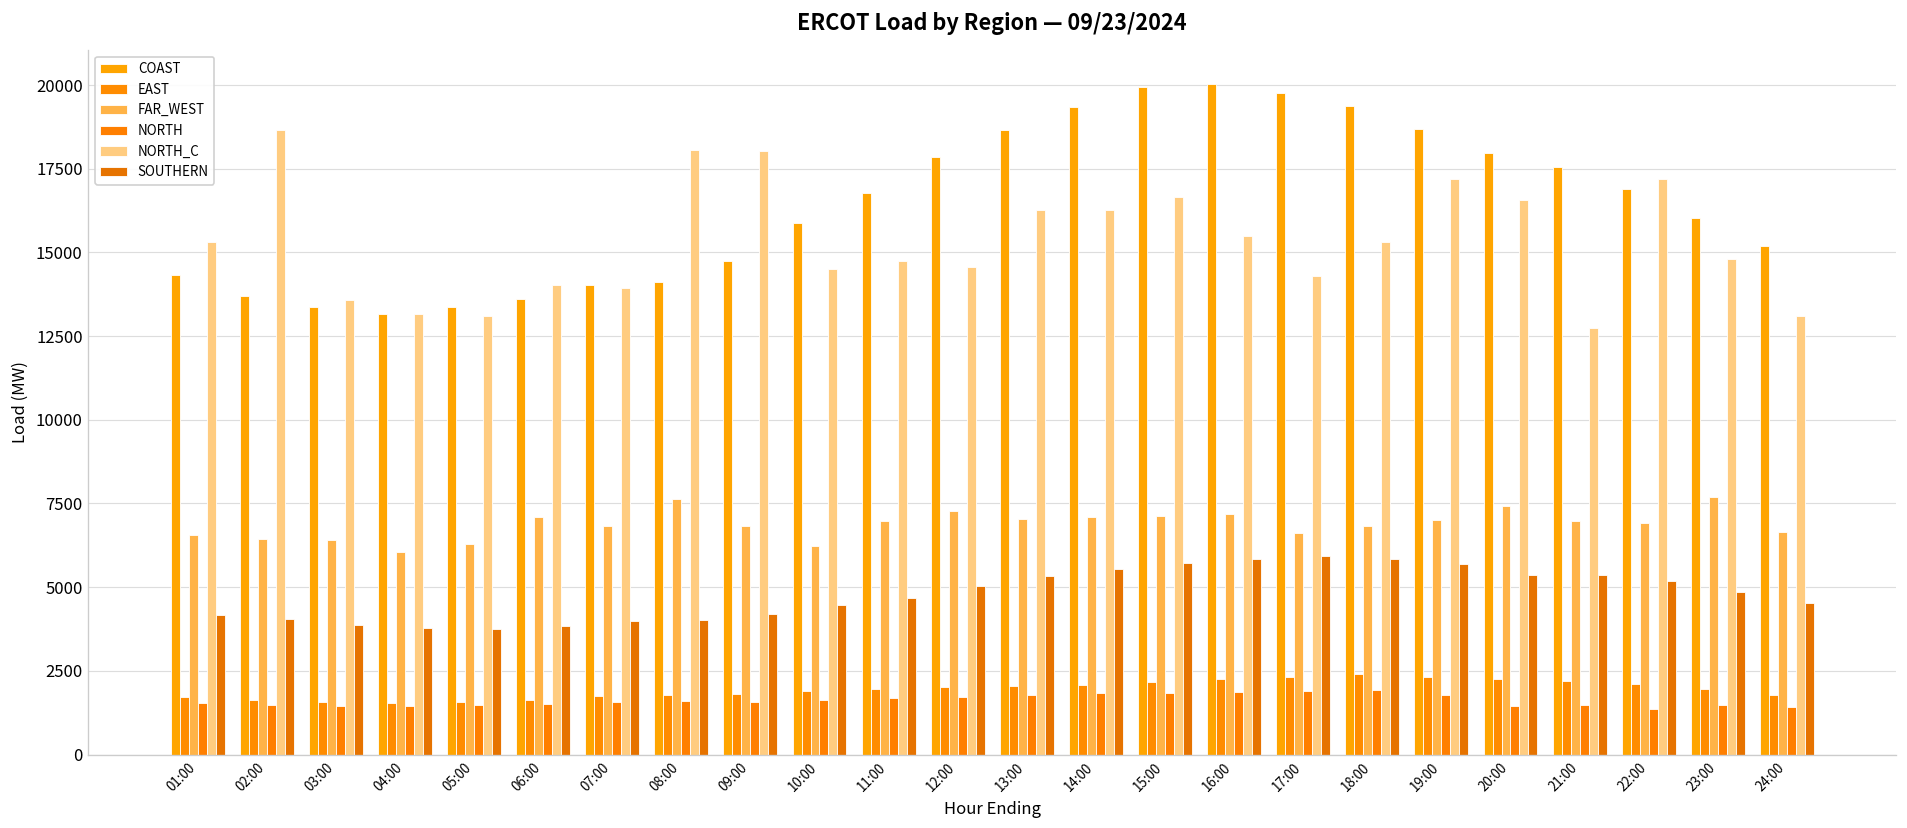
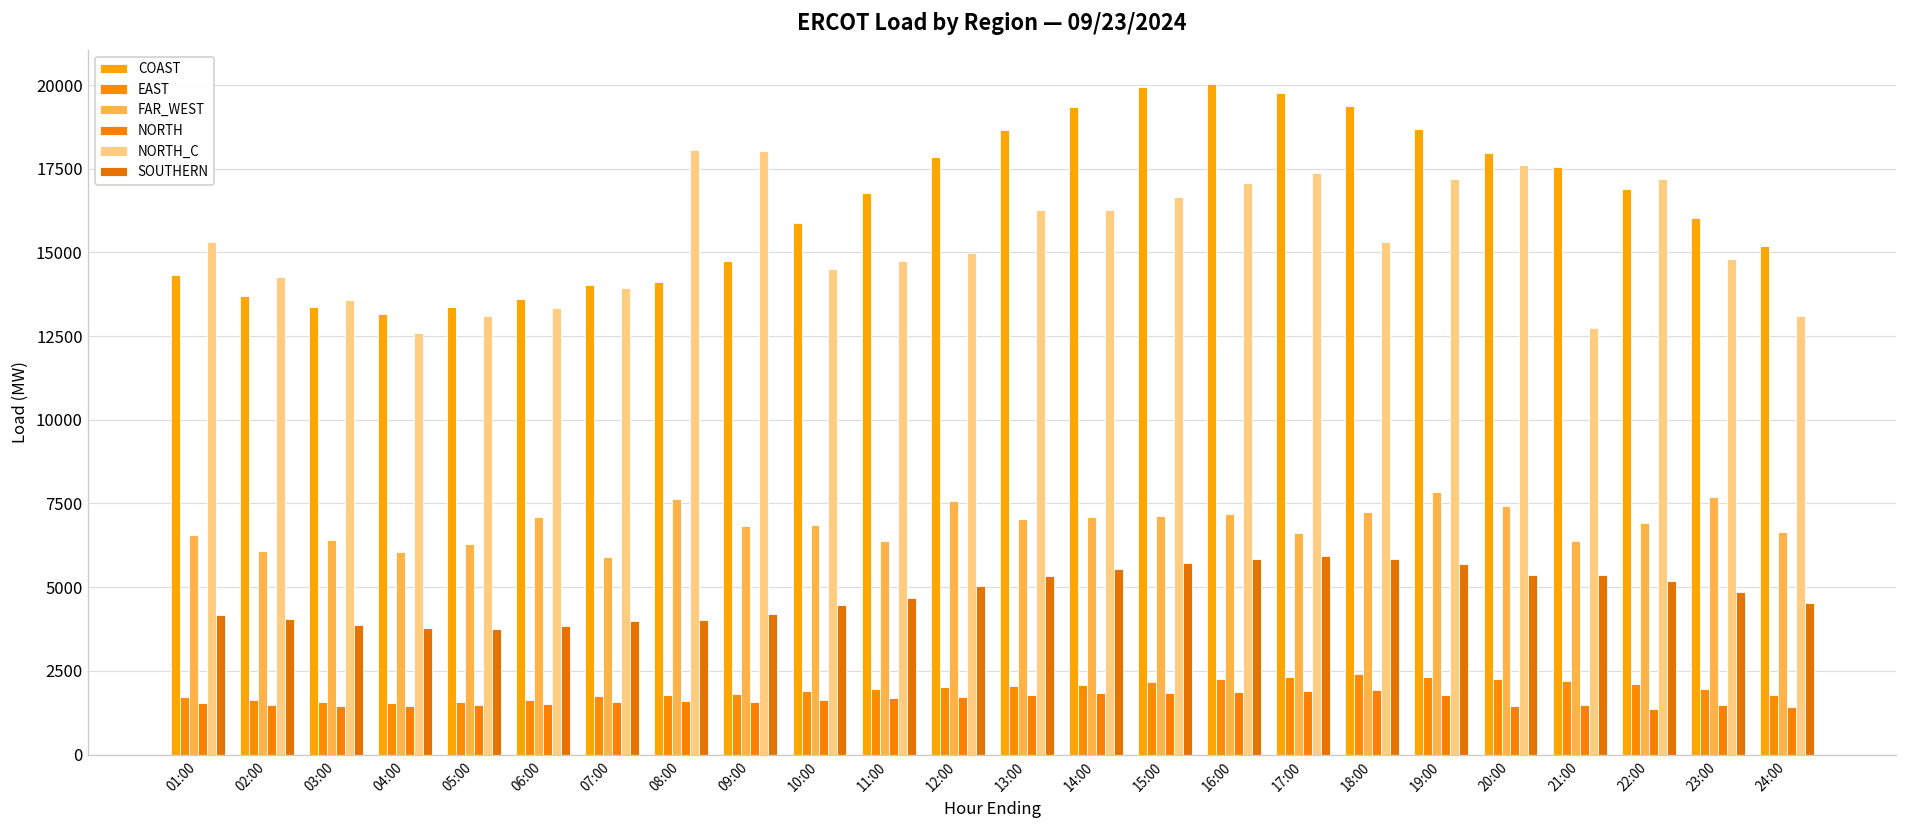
FAR_WEST, 02:00: 6500 -> 6100
NORTH_C, 02:00: 18600 -> 14300
NORTH_C, 04:00: 13200 -> 12600
NORTH_C, 06:00: 14000 -> 13300
FAR_WEST, 07:00: 6800 -> 5900
FAR_WEST, 10:00: 6200 -> 6900
FAR_WEST, 11:00: 7000 -> 6400
FAR_WEST, 12:00: 7300 -> 7600
NORTH_C, 12:00: 14600 -> 15000
NORTH_C, 16:00: 15500 -> 17100
NORTH_C, 17:00: 14300 -> 17400
FAR_WEST, 18:00: 6800 -> 7300
FAR_WEST, 19:00: 7000 -> 7800
NORTH_C, 20:00: 16600 -> 17600
FAR_WEST, 21:00: 7000 -> 6400
